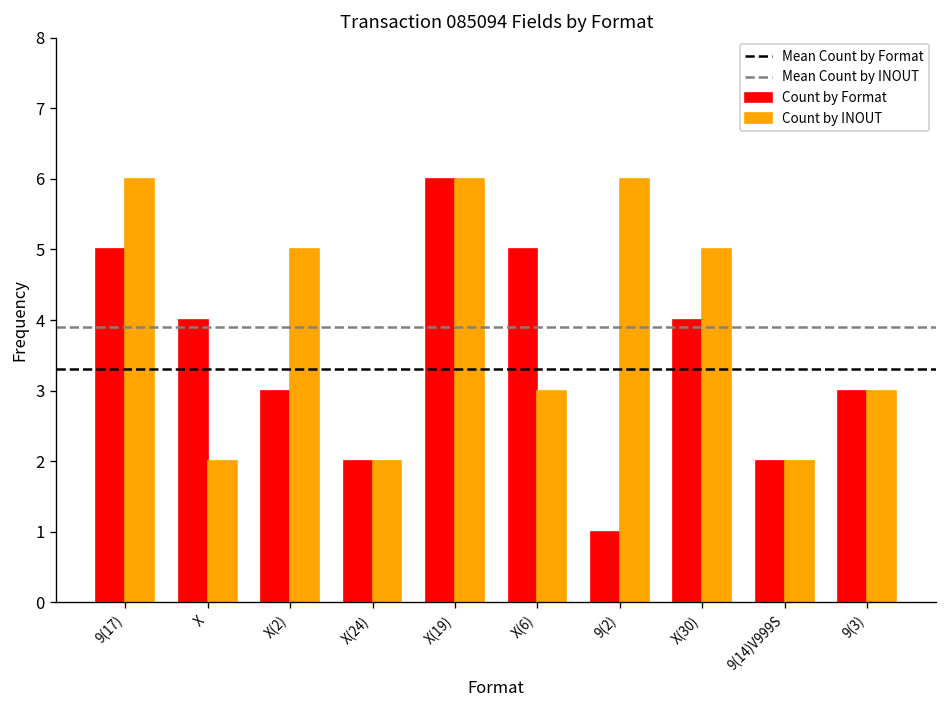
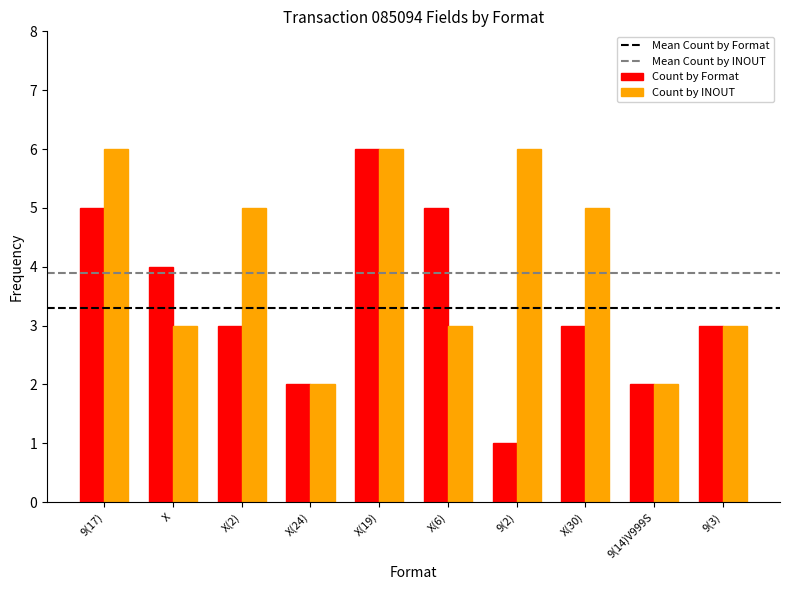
Count by INOUT, X: 2 -> 3
Count by Format, X(30): 4 -> 3
